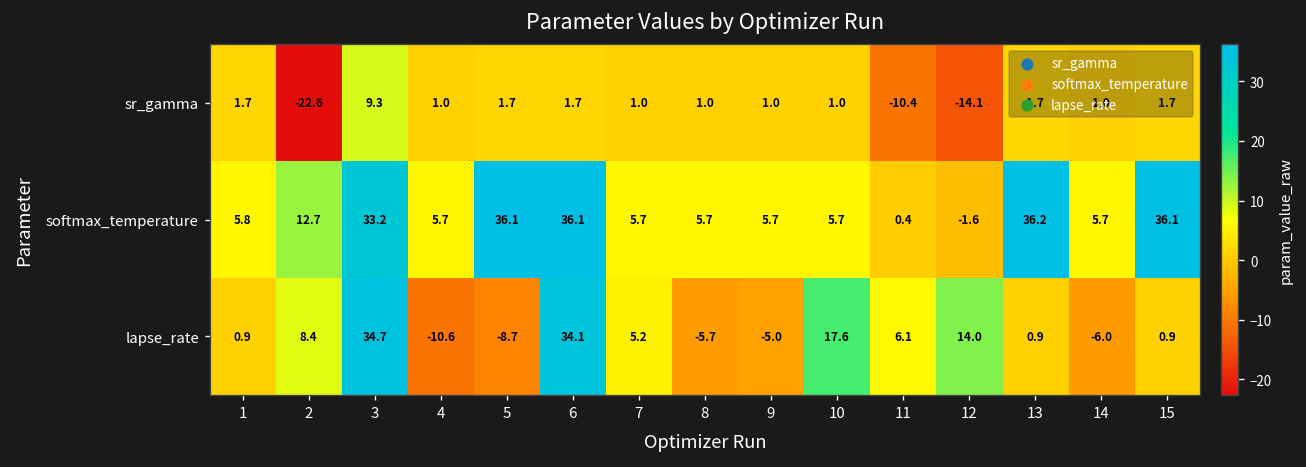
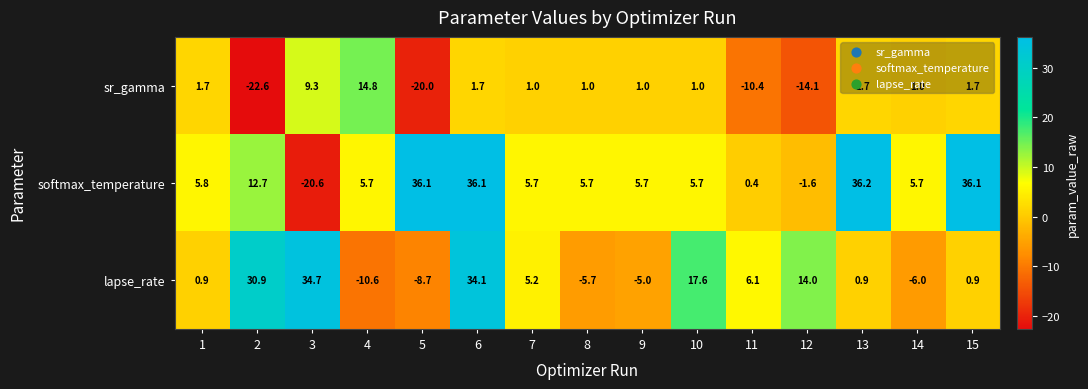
sr_gamma, 4: 1.0 -> 14.8
sr_gamma, 5: 1.7 -> -20.0
softmax_temperature, 3: 33.2 -> -20.6
lapse_rate, 2: 8.4 -> 30.9
